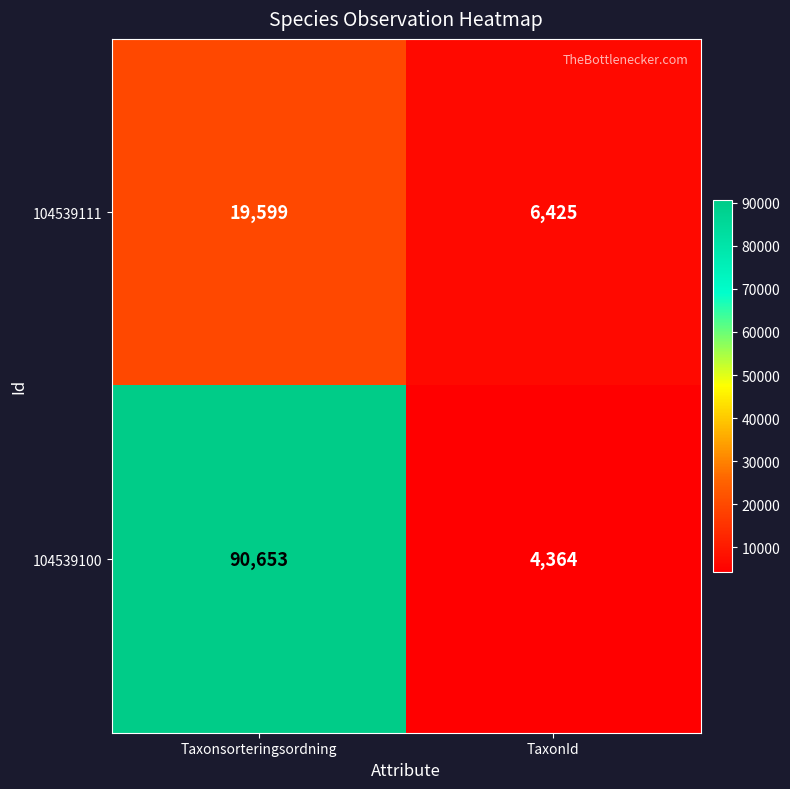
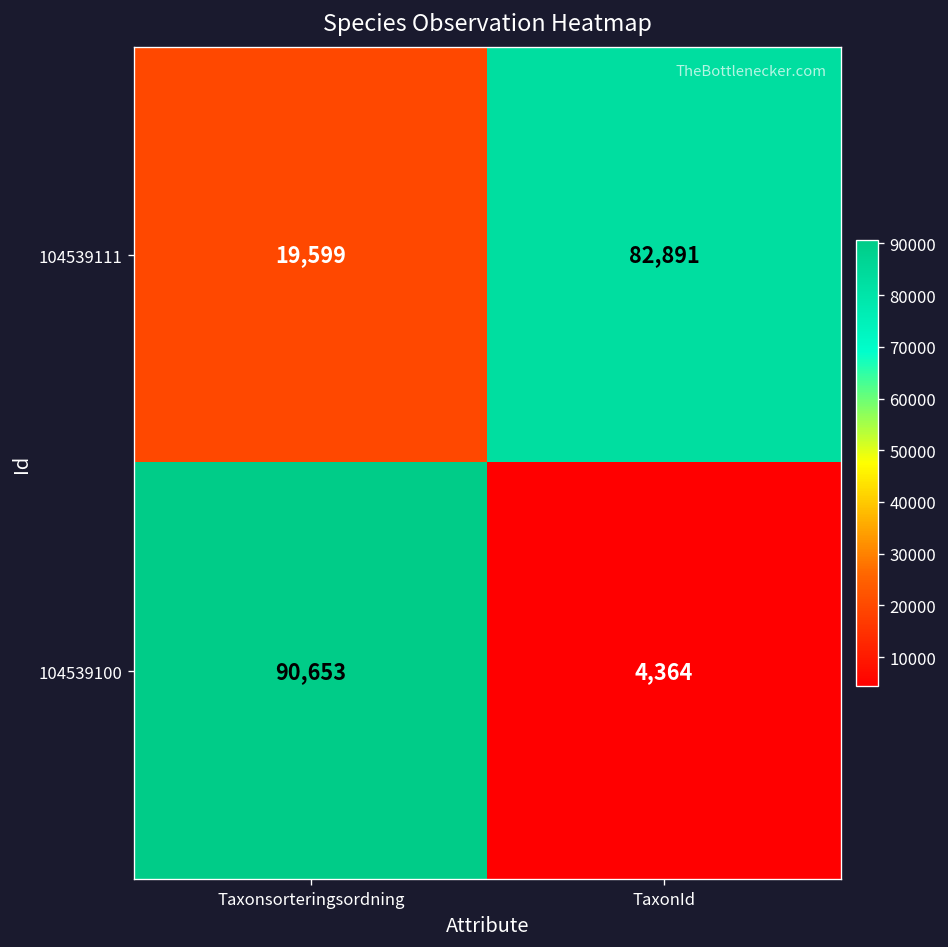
104539111, TaxonId: 6,425 -> 82,891
